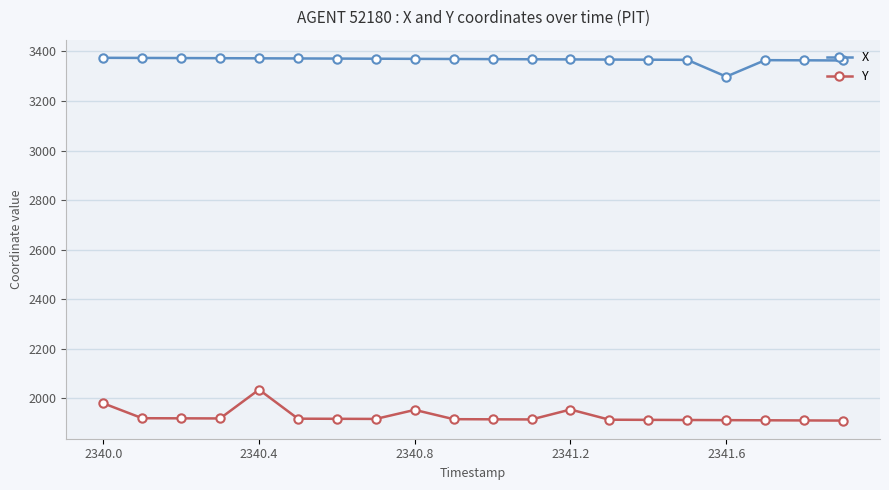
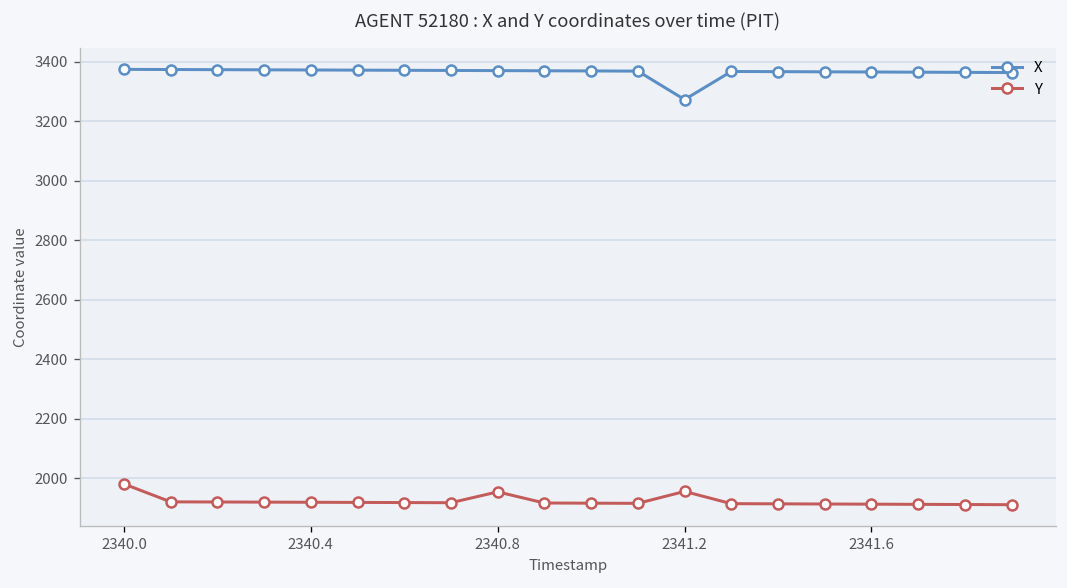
Y, 2340.4: 2040 -> 1920
X, 2341.2: 3370 -> 3270
X, 2341.6: 3300 -> 3370
